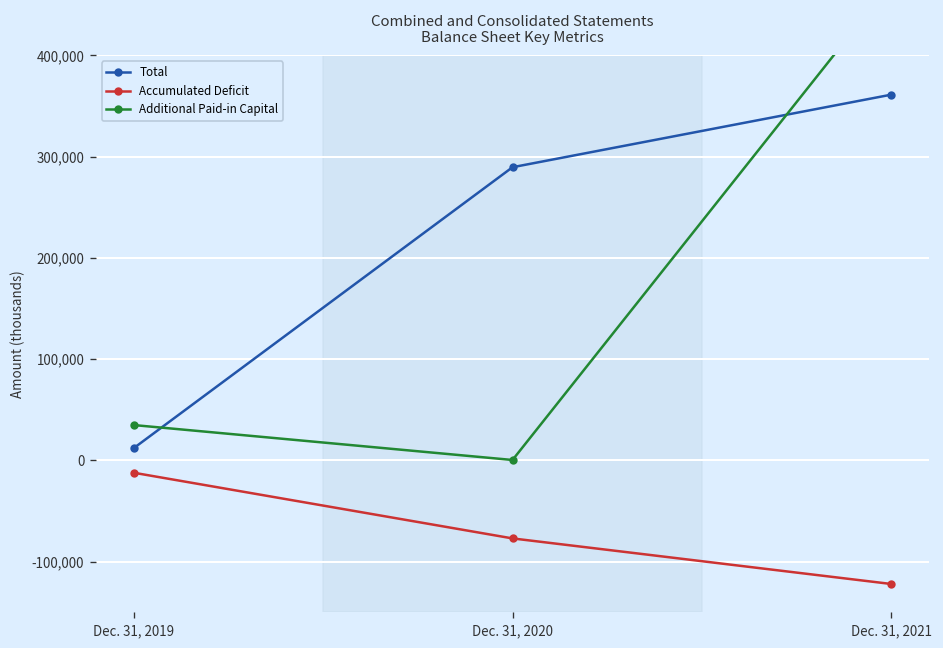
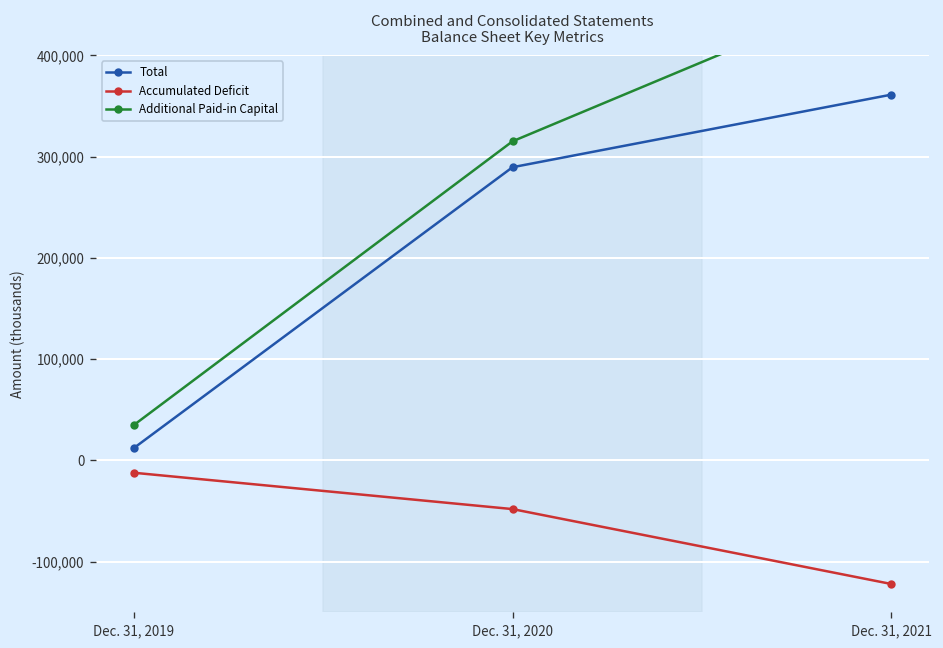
Accumulated Deficit, Dec. 31, 2020: -80,000 -> -50,000
Additional Paid-in Capital, Dec. 31, 2020: 0 -> 320,000
